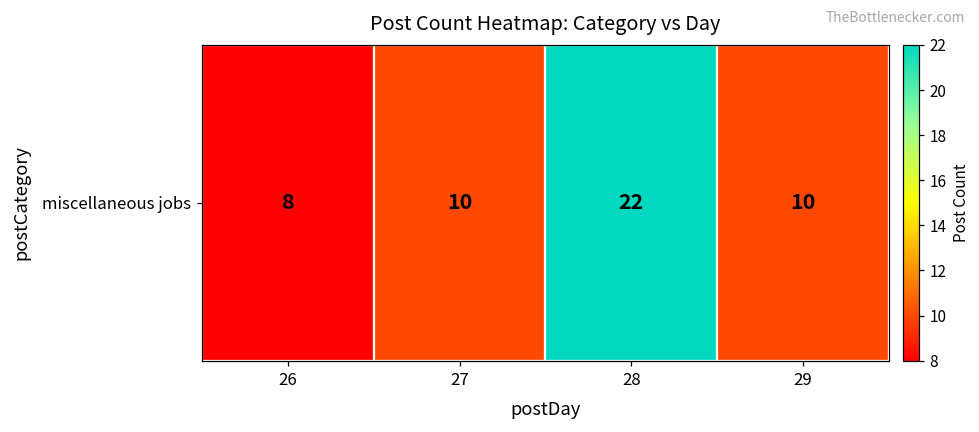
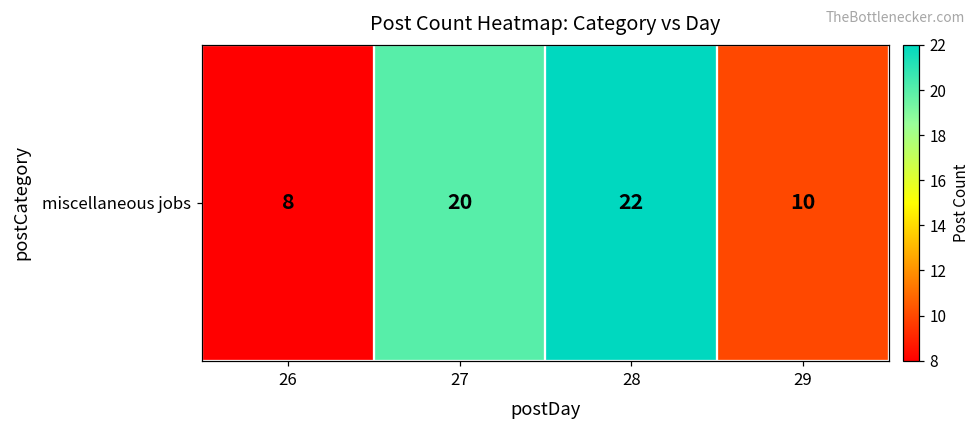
miscellaneous jobs, 27: 10 -> 20
